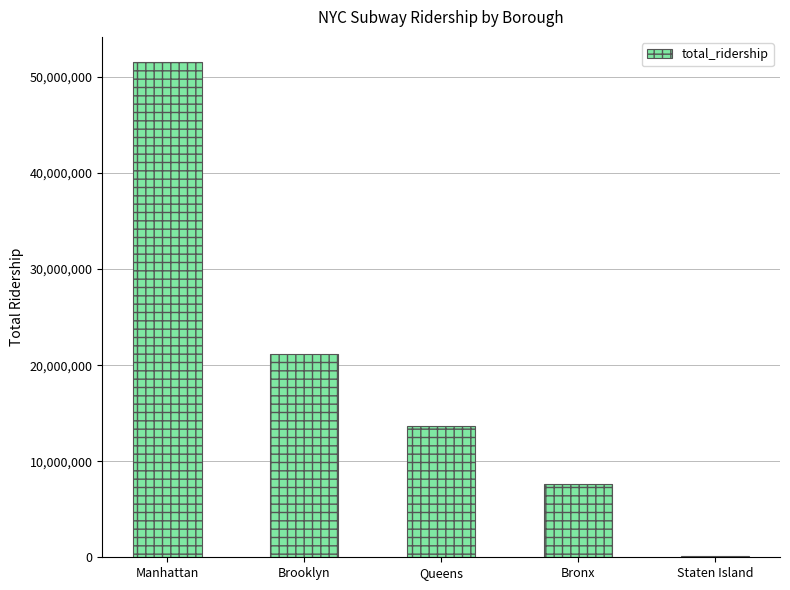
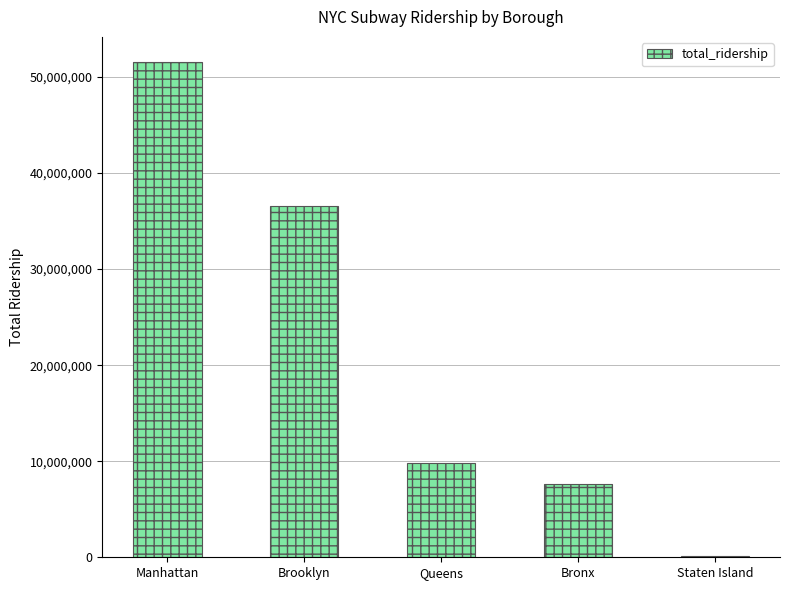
Brooklyn: 21,000,000 -> 37,000,000
Queens: 14,000,000 -> 10,000,000
